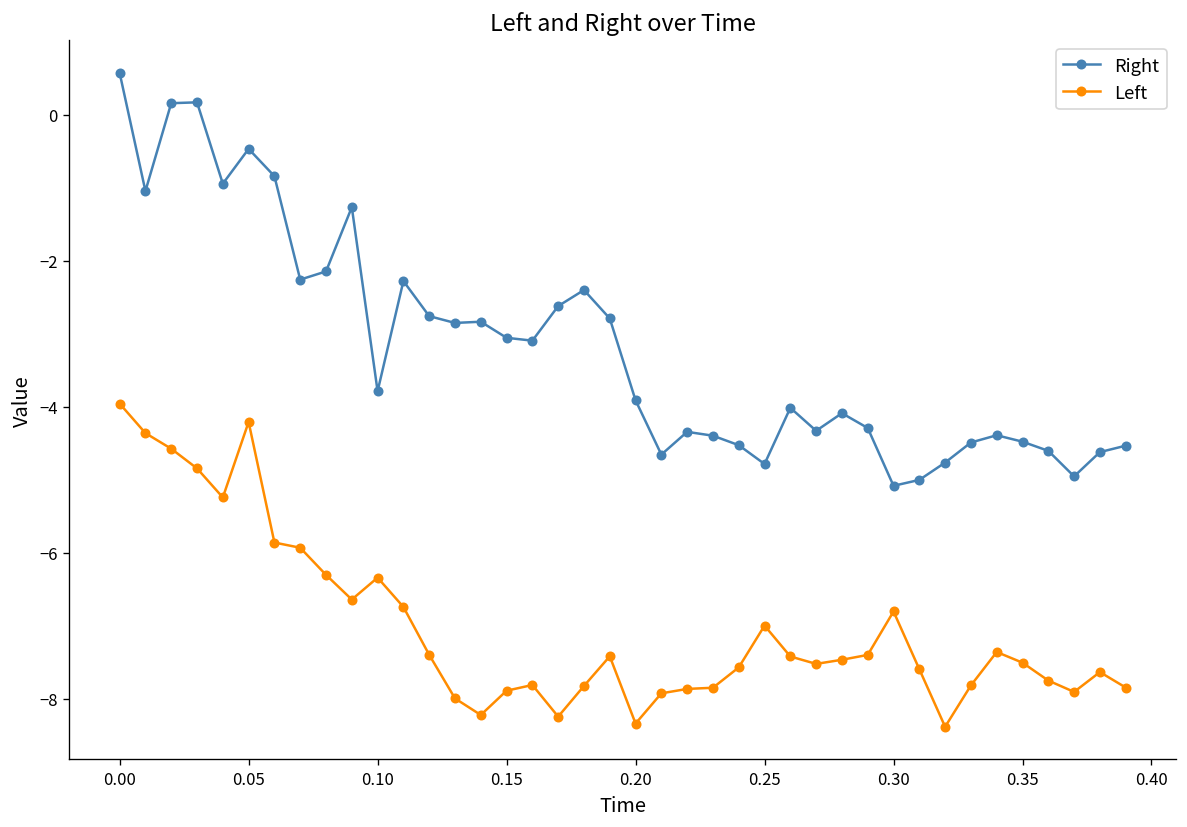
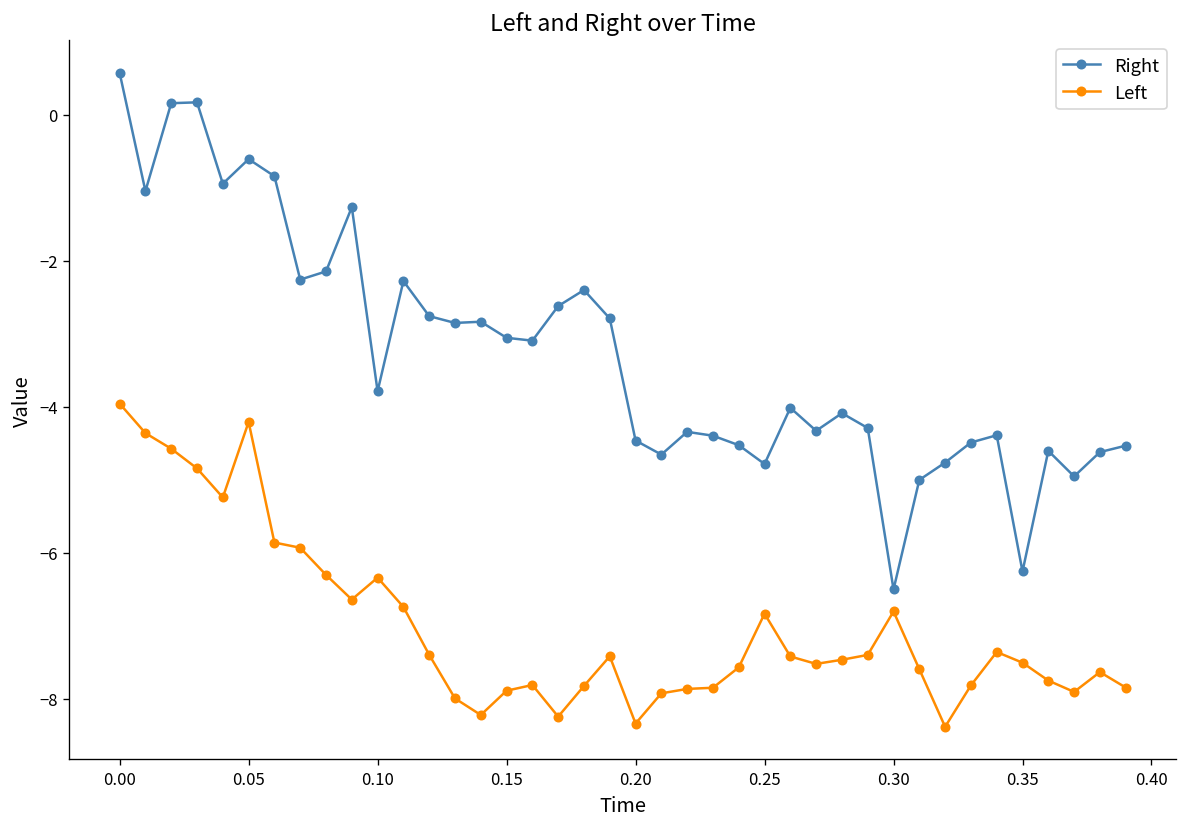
Right, 0.05: -0.5 -> -0.6
Right, 0.20: -3.9 -> -4.5
Left, 0.25: -7.0 -> -6.8
Right, 0.30: -5.1 -> -6.5
Right, 0.35: -4.5 -> -6.3
